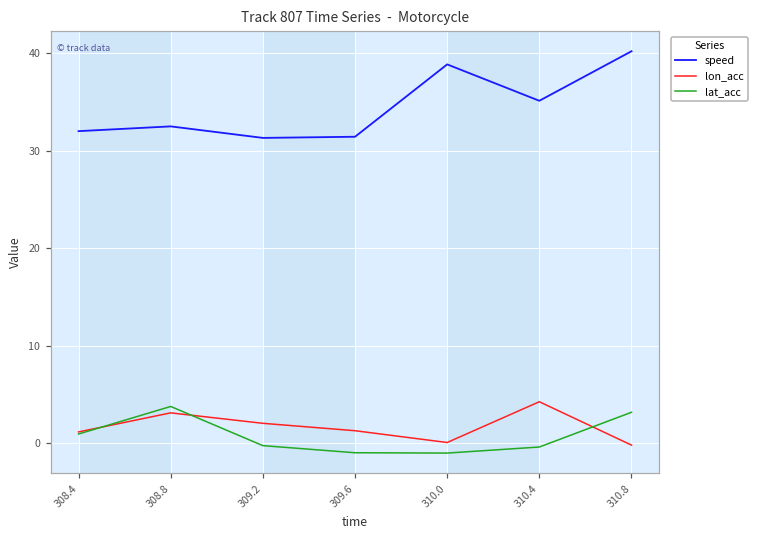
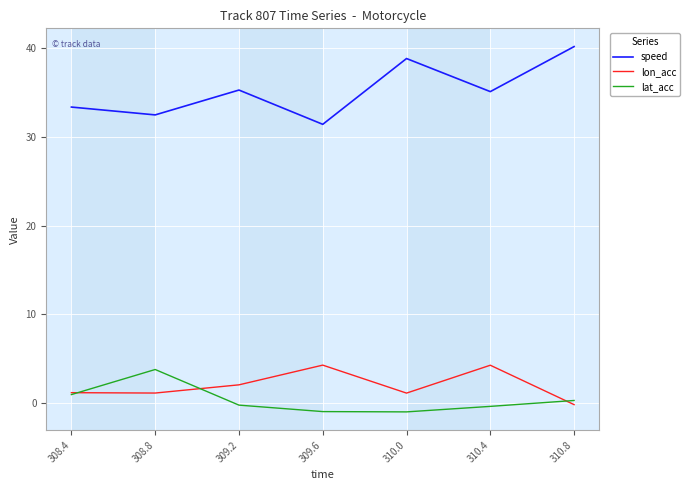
speed, 308.4: 32 -> 33
lon_acc, 308.8: 3 -> 1
speed, 309.2: 31 -> 35
lon_acc, 309.6: 1 -> 4
lon_acc, 310.0: 0 -> 1
lat_acc, 310.8: 3 -> 0
